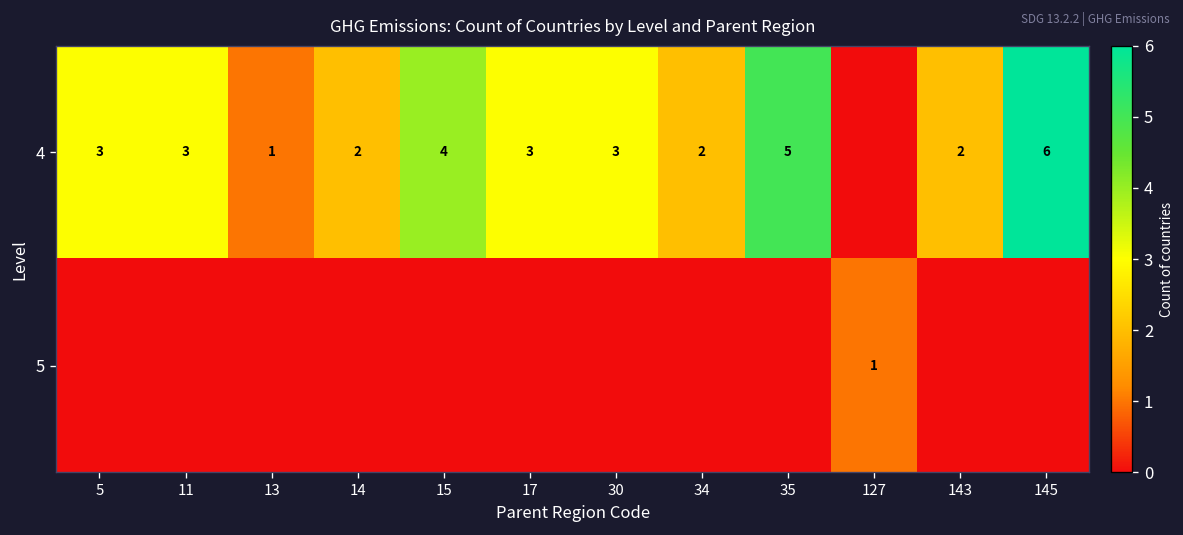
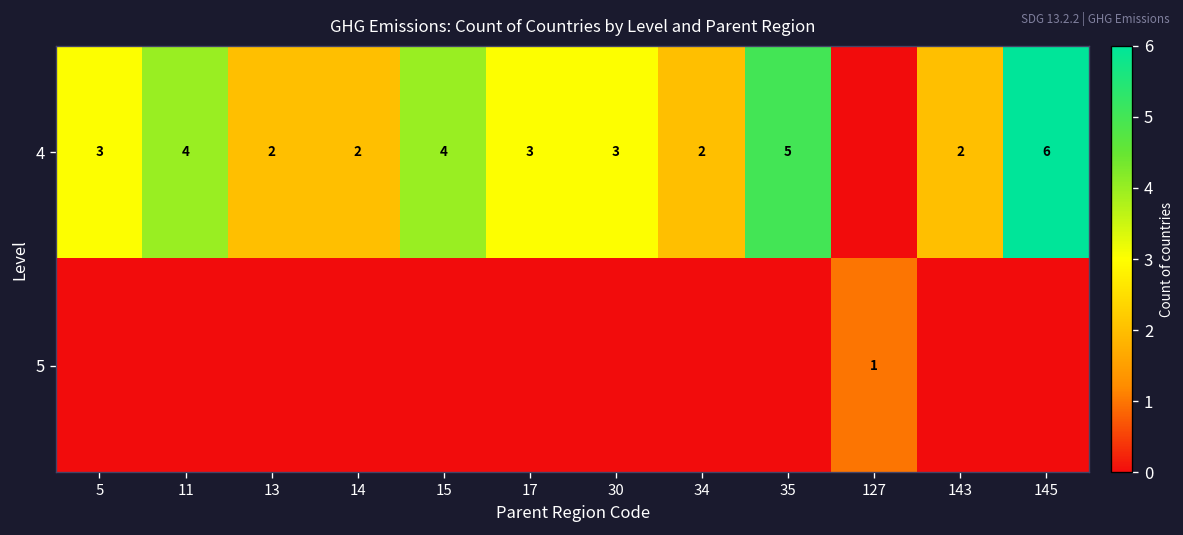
4, 11: 3 -> 4
4, 13: 1 -> 2
